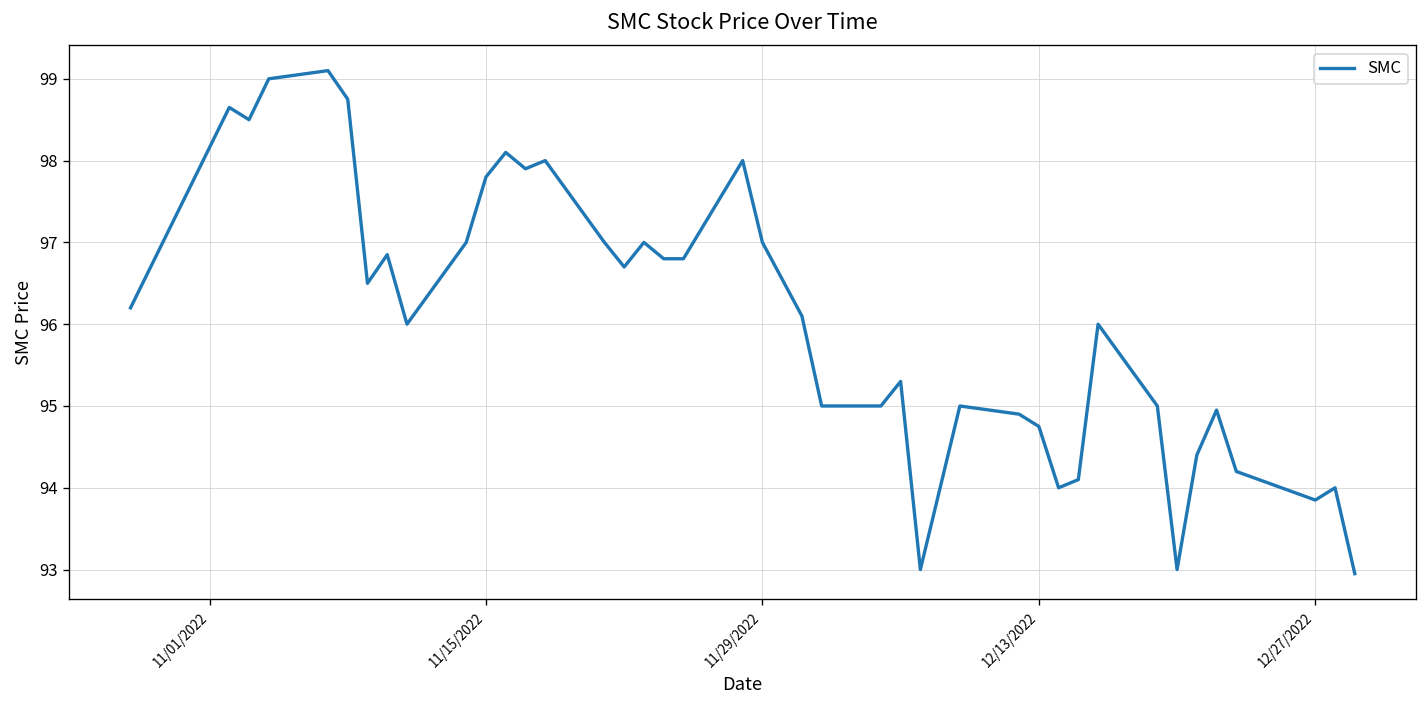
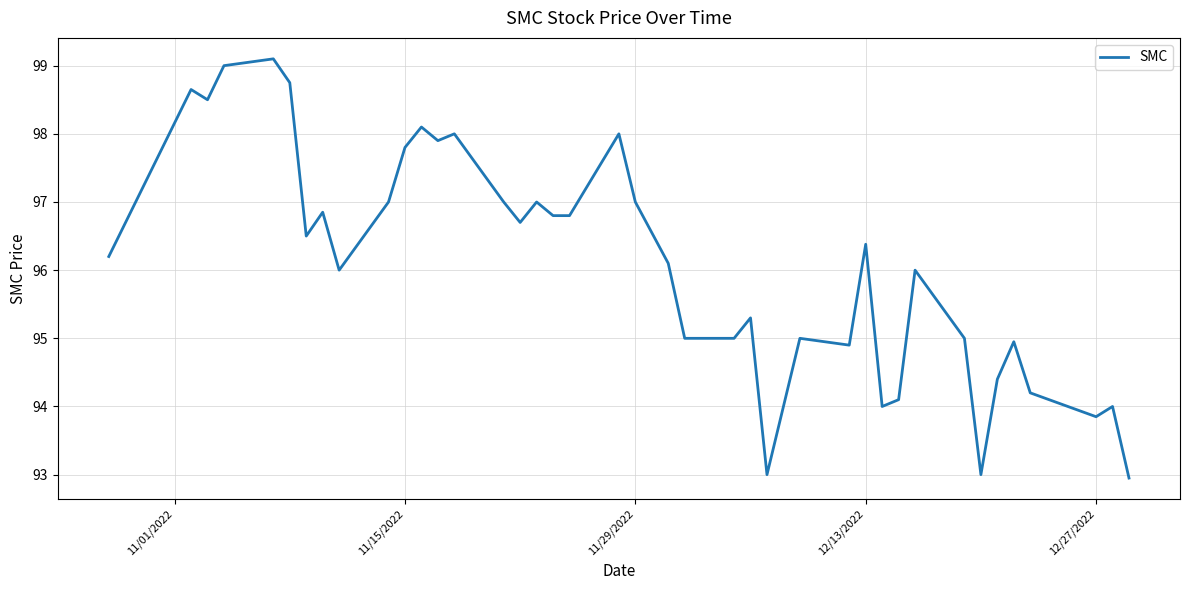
12/13/2022: 94.8 -> 96.4
